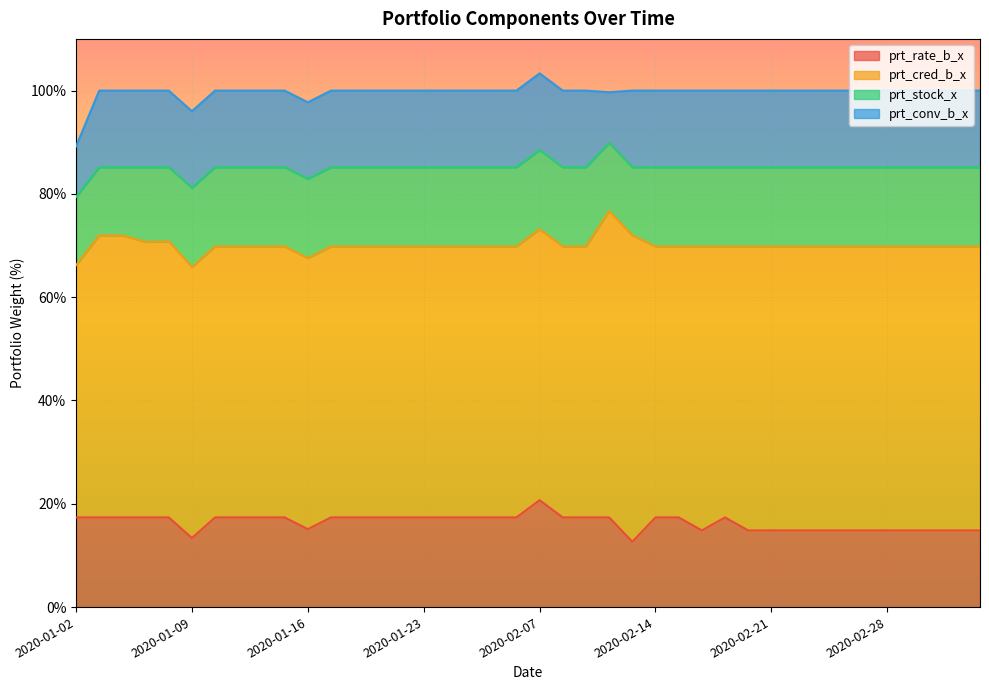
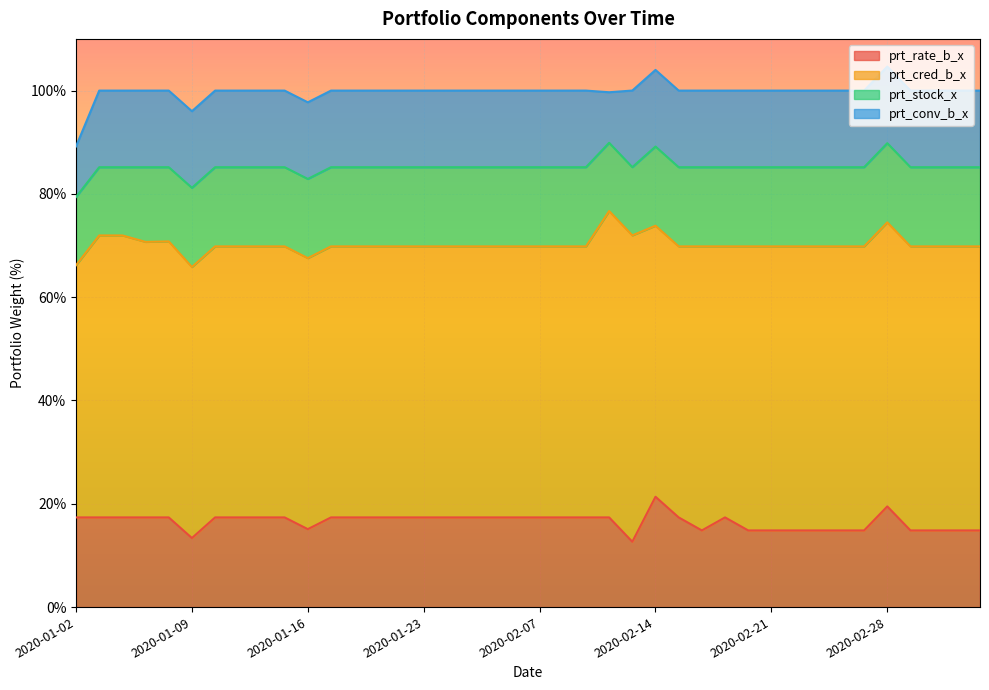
prt_rate_b_x, 2020-02-07: 21% -> 17%
prt_rate_b_x, 2020-02-14: 17% -> 21%
prt_rate_b_x, 2020-02-28: 15% -> 19%
